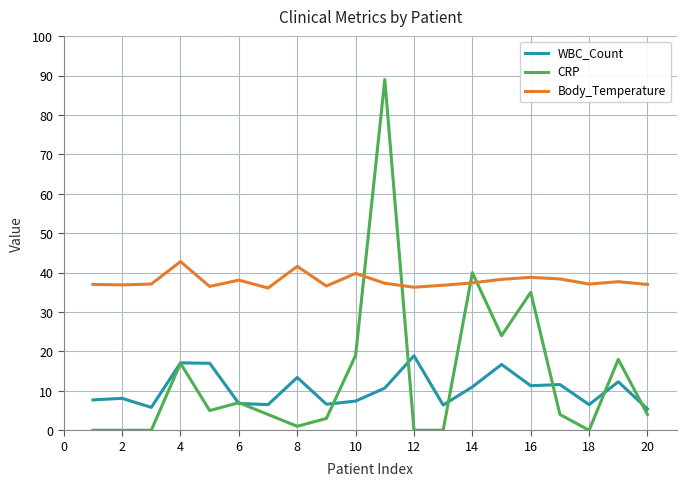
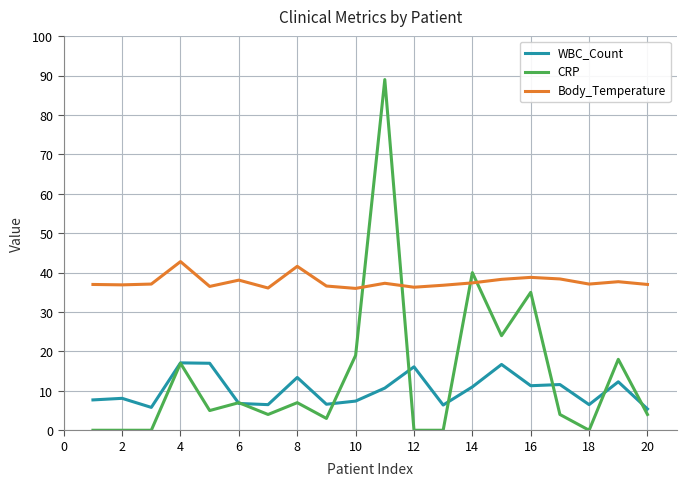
CRP, 8: 1 -> 7
Body_Temperature, 10: 40 -> 36
WBC_Count, 12: 19 -> 16
